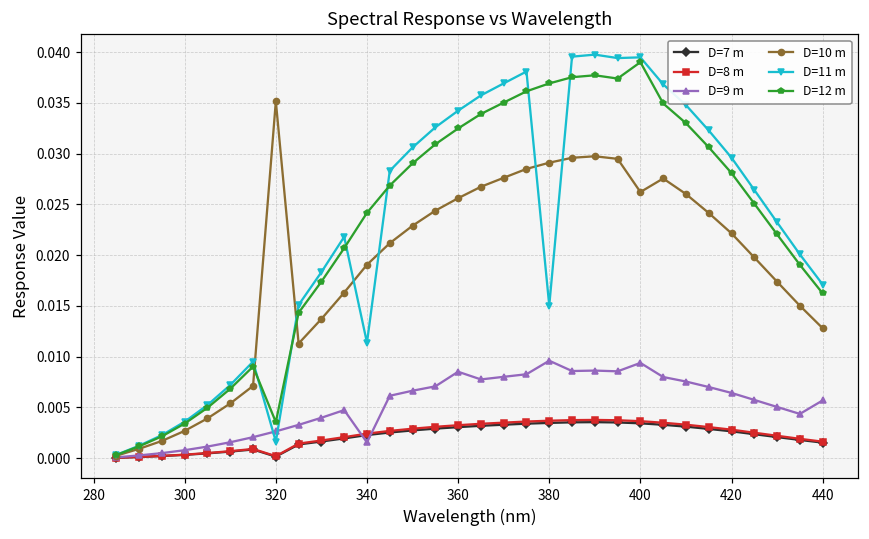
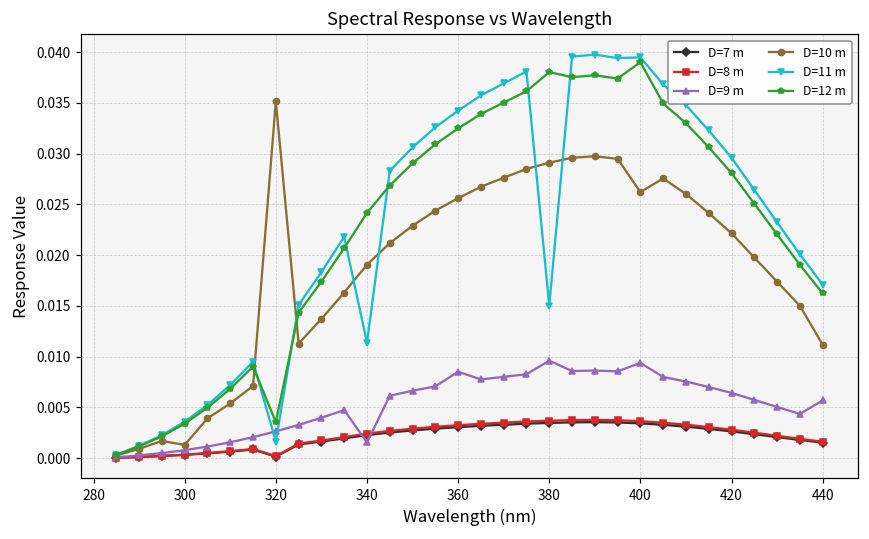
D=10 m, 300: 0.003 -> 0.001
D=12 m, 380: 0.037 -> 0.038
D=10 m, 440: 0.013 -> 0.011
